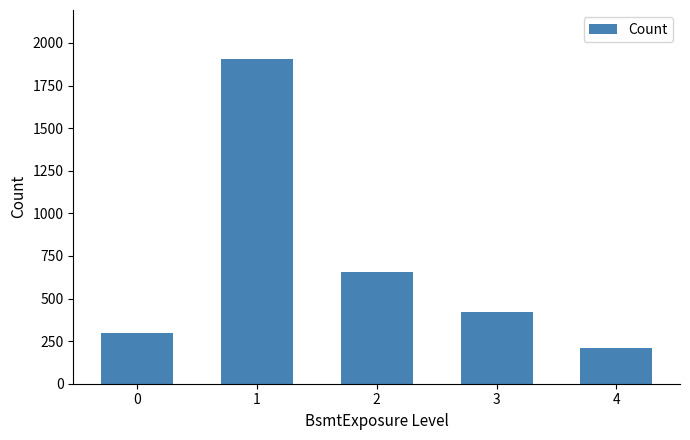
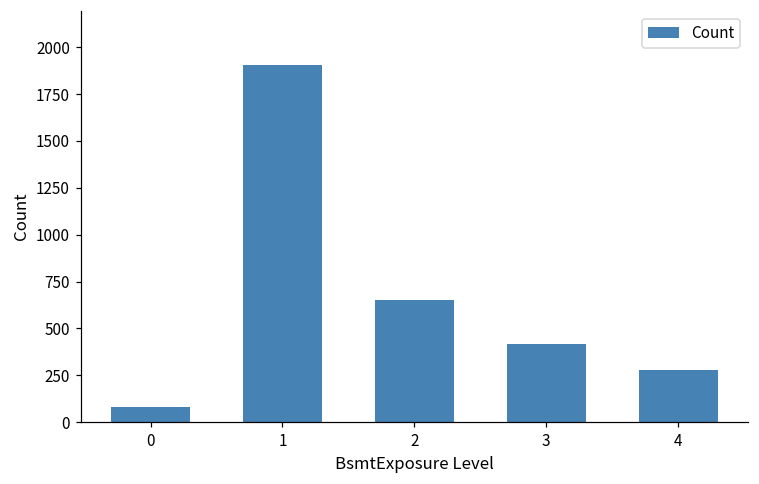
0: 300 -> 80
4: 210 -> 280
